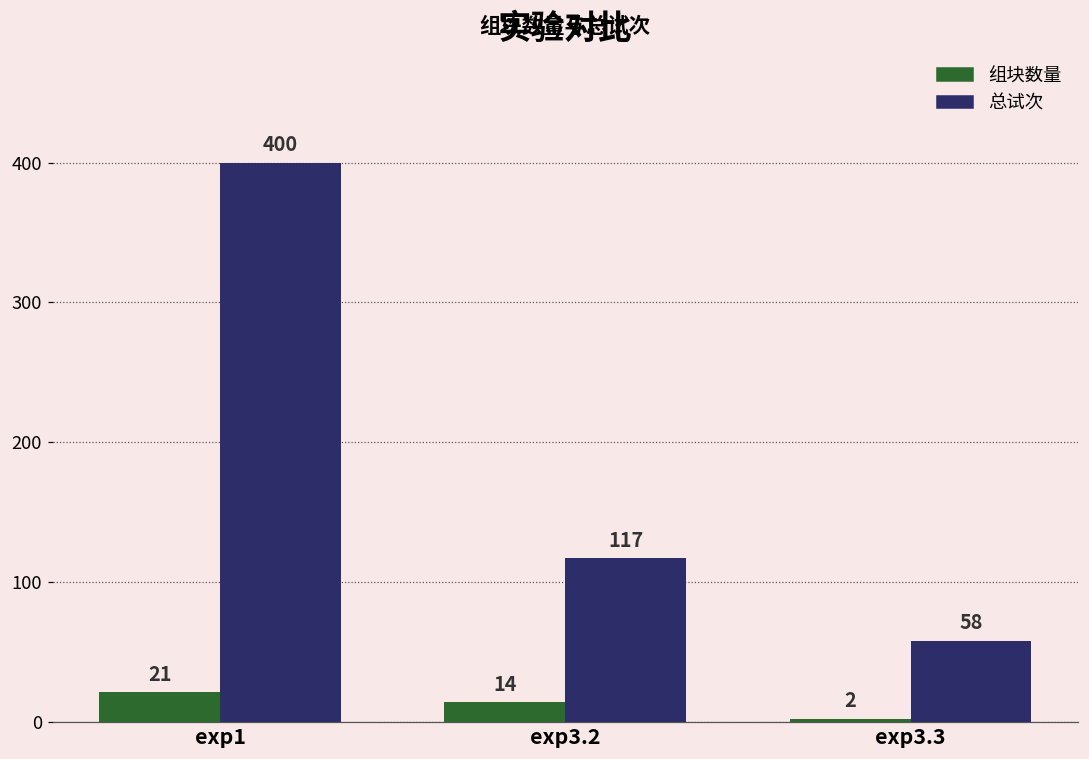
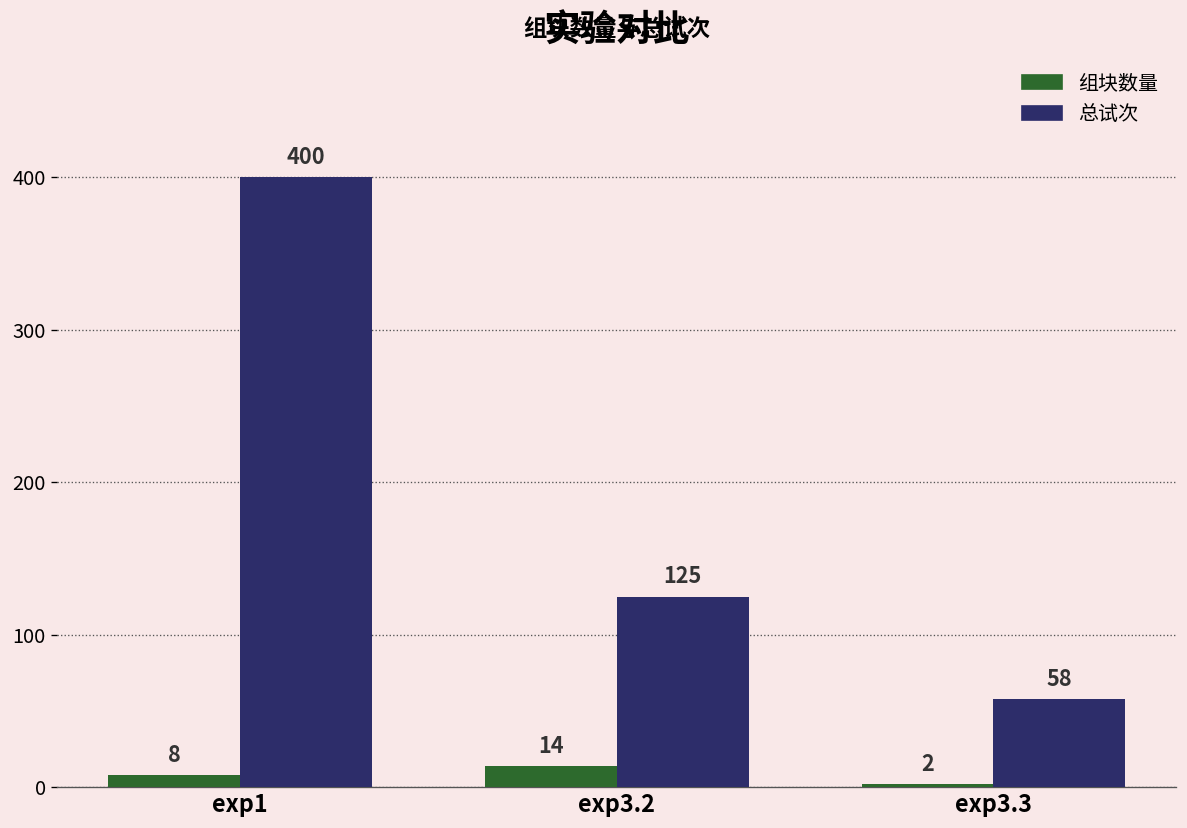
组块数量, exp1: 21 -> 8
总试次, exp3.2: 117 -> 125
